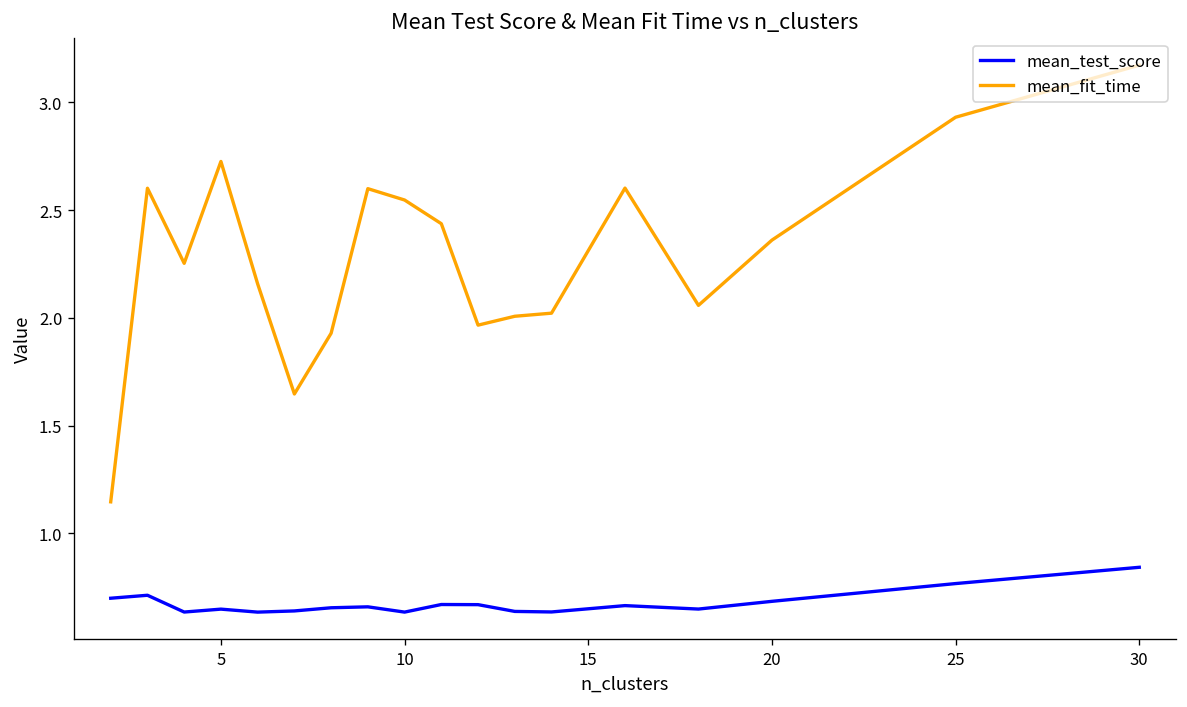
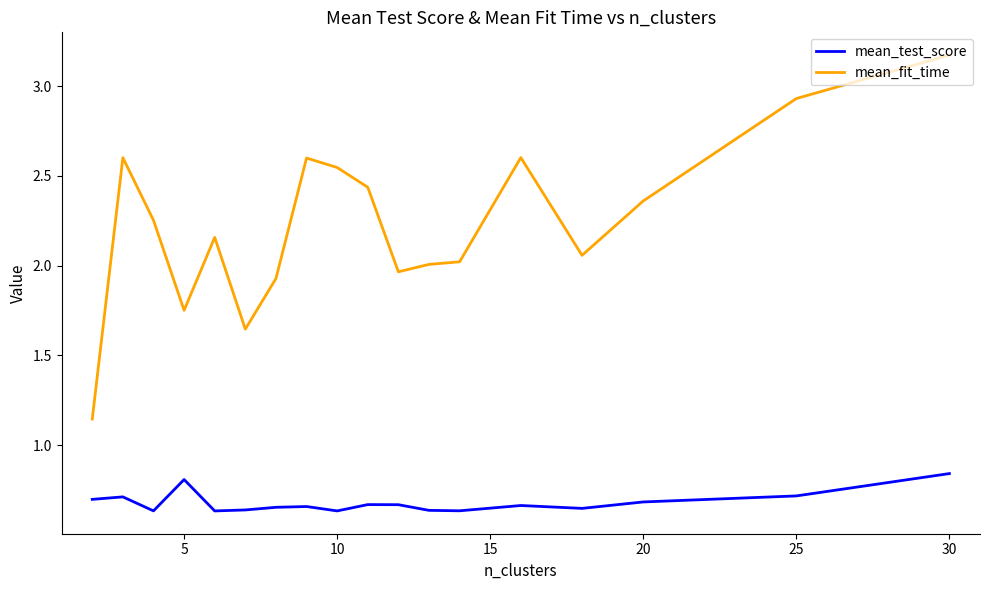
mean_test_score, 5: 0.65 -> 0.81
mean_fit_time, 5: 2.73 -> 1.75
mean_test_score, 25: 0.77 -> 0.72
